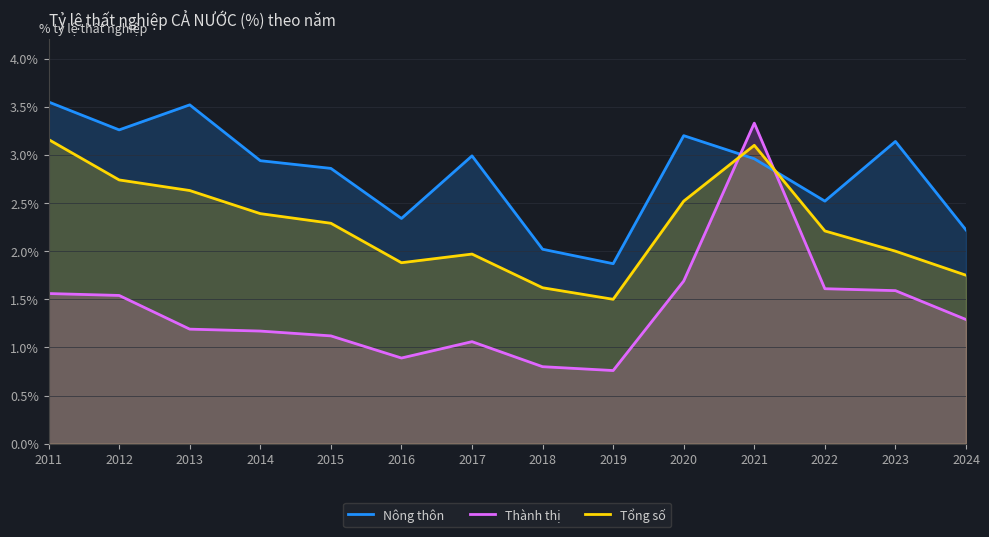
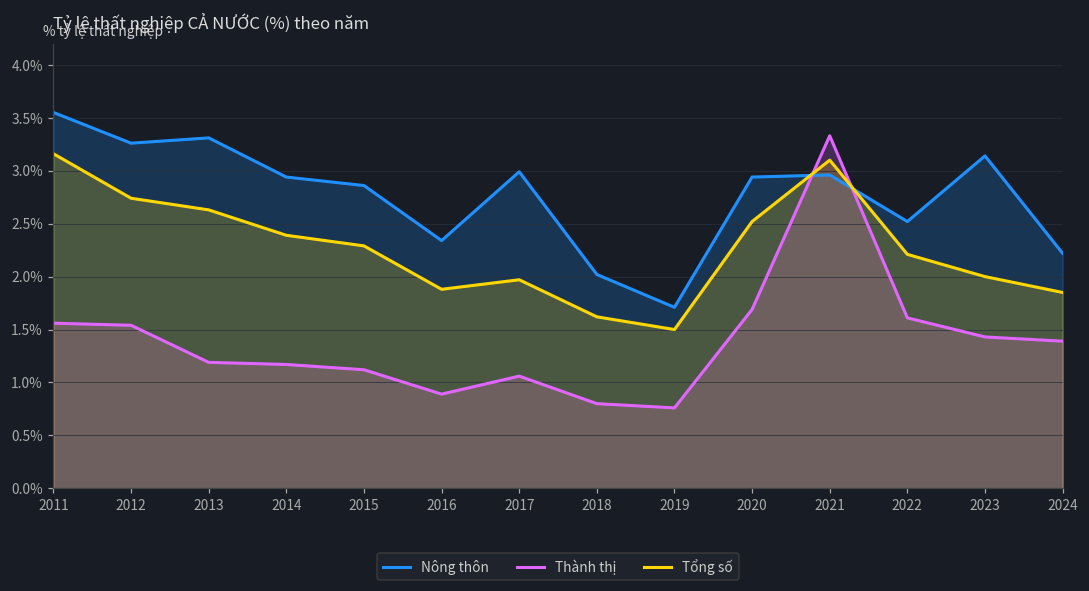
Nông thôn, 2013: 3.5% -> 3.3%
Nông thôn, 2019: 1.9% -> 1.7%
Nông thôn, 2020: 3.2% -> 2.9%
Thành thị, 2023: 1.6% -> 1.4%
Thành thị, 2024: 1.3% -> 1.4%
Tổng số, 2024: 1.8% -> 1.9%
